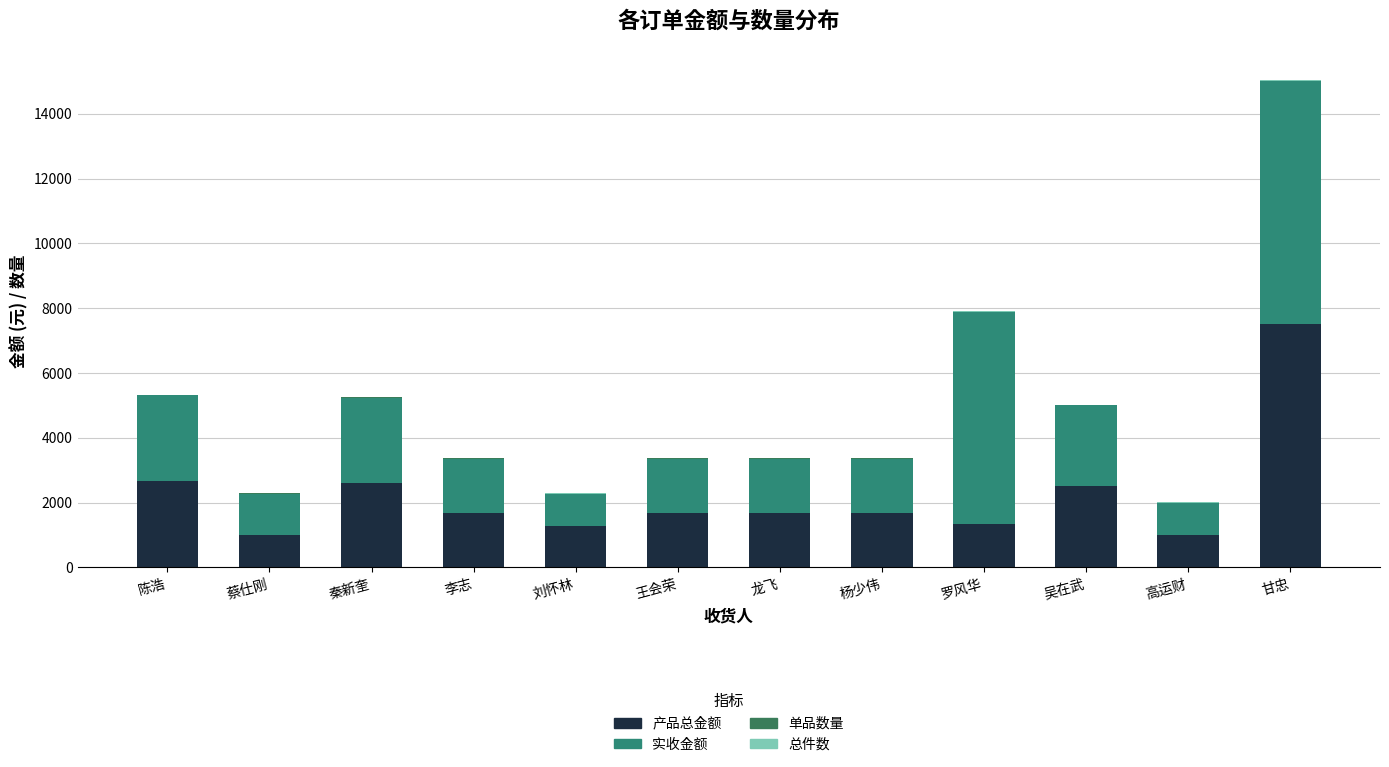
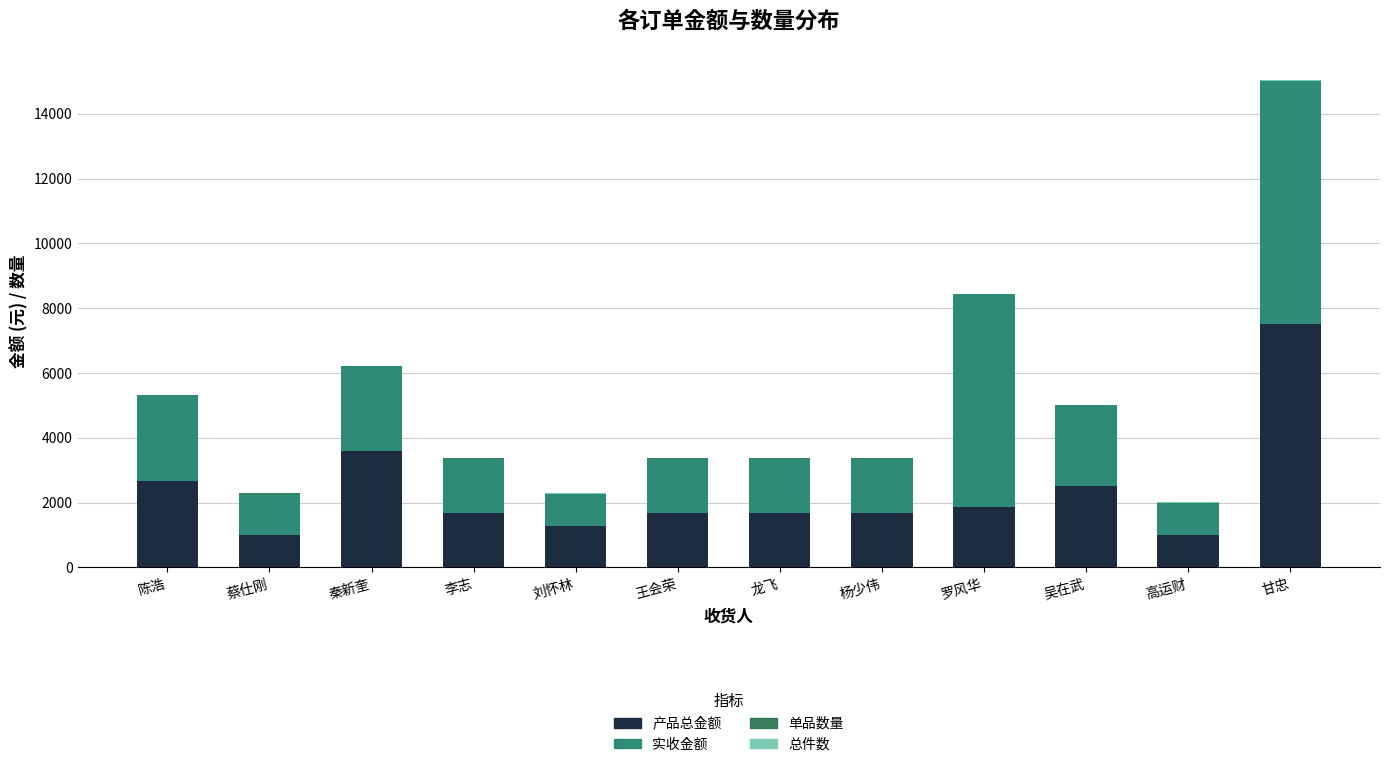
产品总金额, 秦新奎: 2600 -> 3600
产品总金额, 罗风华: 1300 -> 1900
